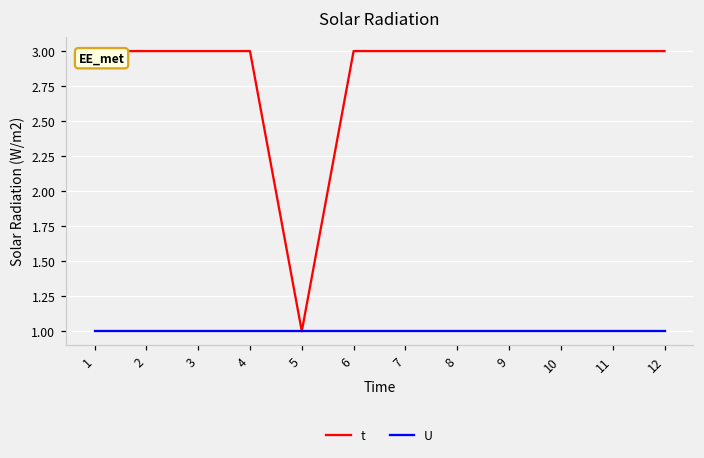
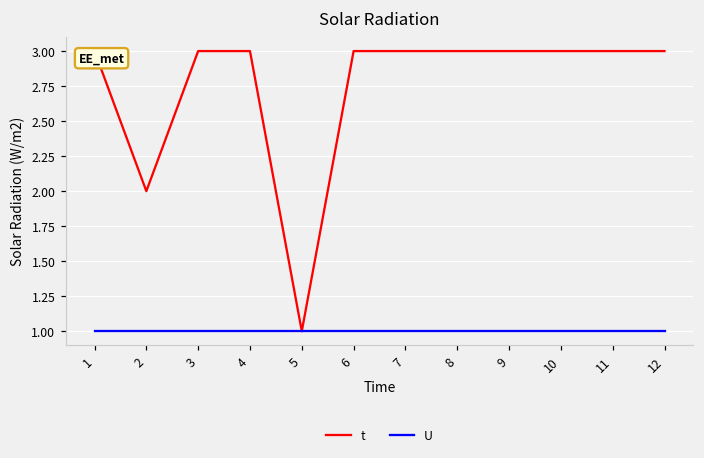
t, 2: 3 -> 2
